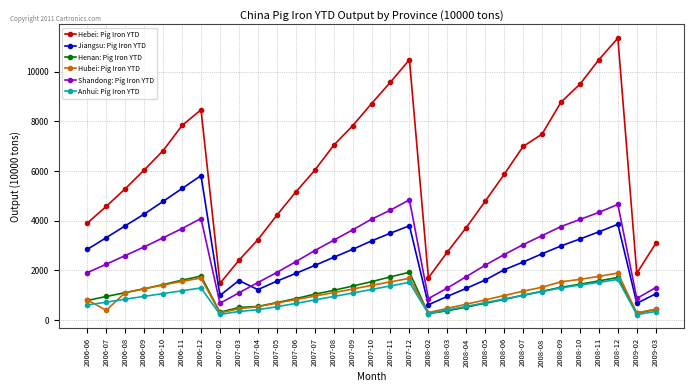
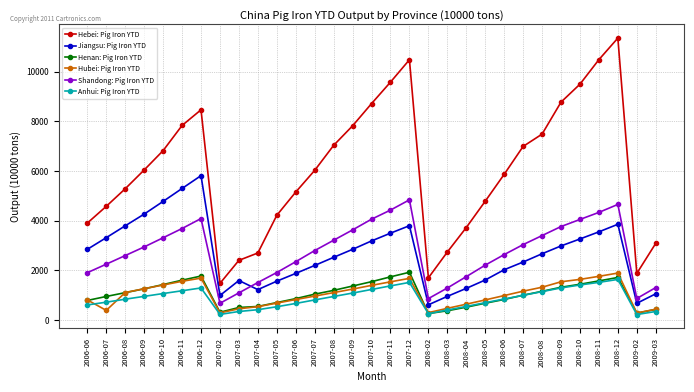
Hebei: Pig Iron YTD, 2007-04: 3200 -> 2700
